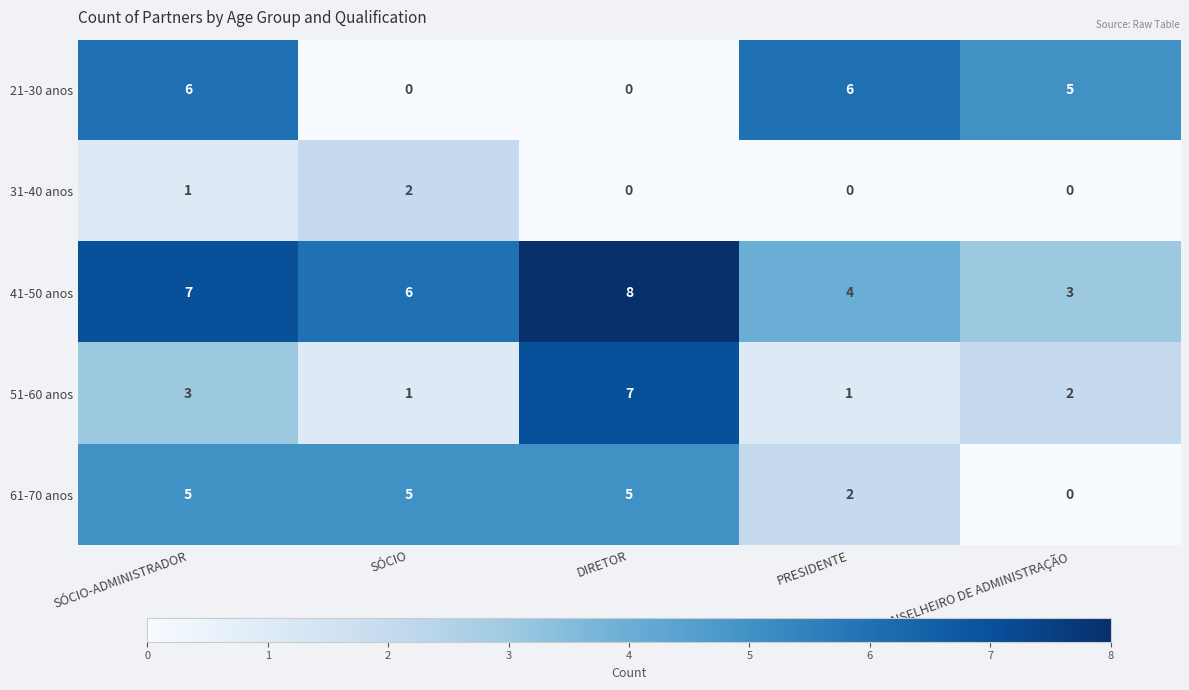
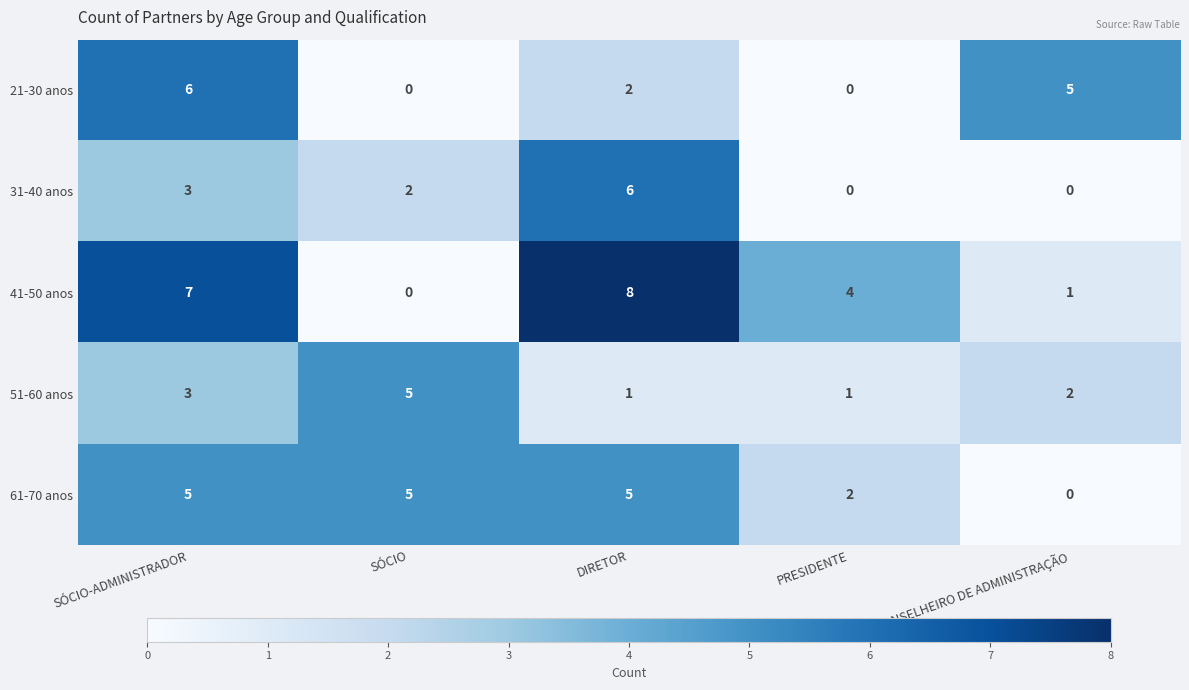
21-30 anos, DIRETOR: 0 -> 2
21-30 anos, PRESIDENTE: 6 -> 0
31-40 anos, SÓCIO-ADMINISTRADOR: 1 -> 3
31-40 anos, DIRETOR: 0 -> 6
41-50 anos, SÓCIO: 6 -> 0
41-50 anos, CONSELHEIRO DE ADMINISTRAÇÃO: 3 -> 1
51-60 anos, SÓCIO: 1 -> 5
51-60 anos, DIRETOR: 7 -> 1
